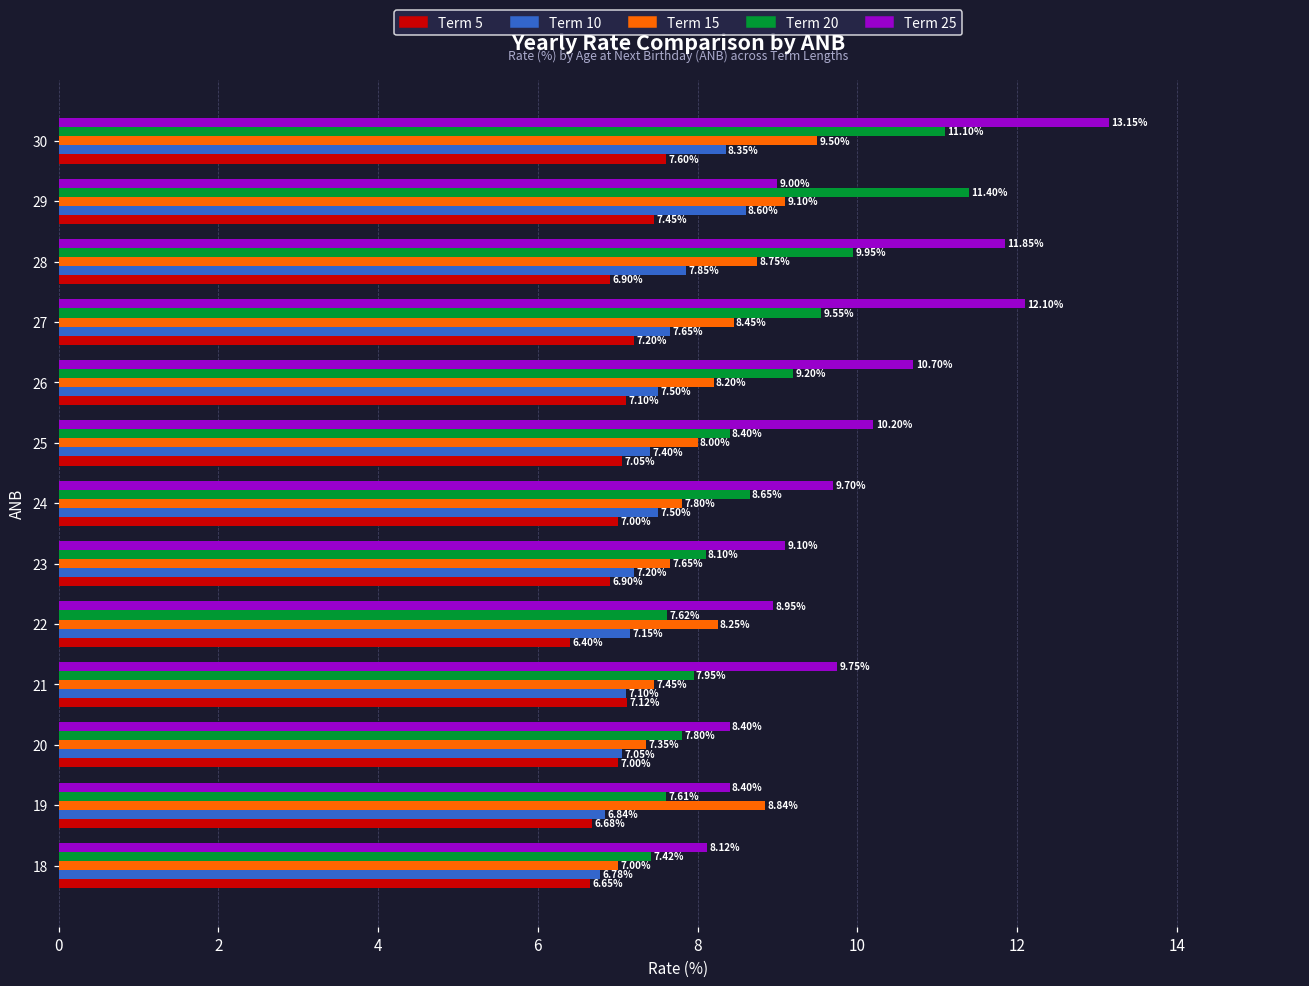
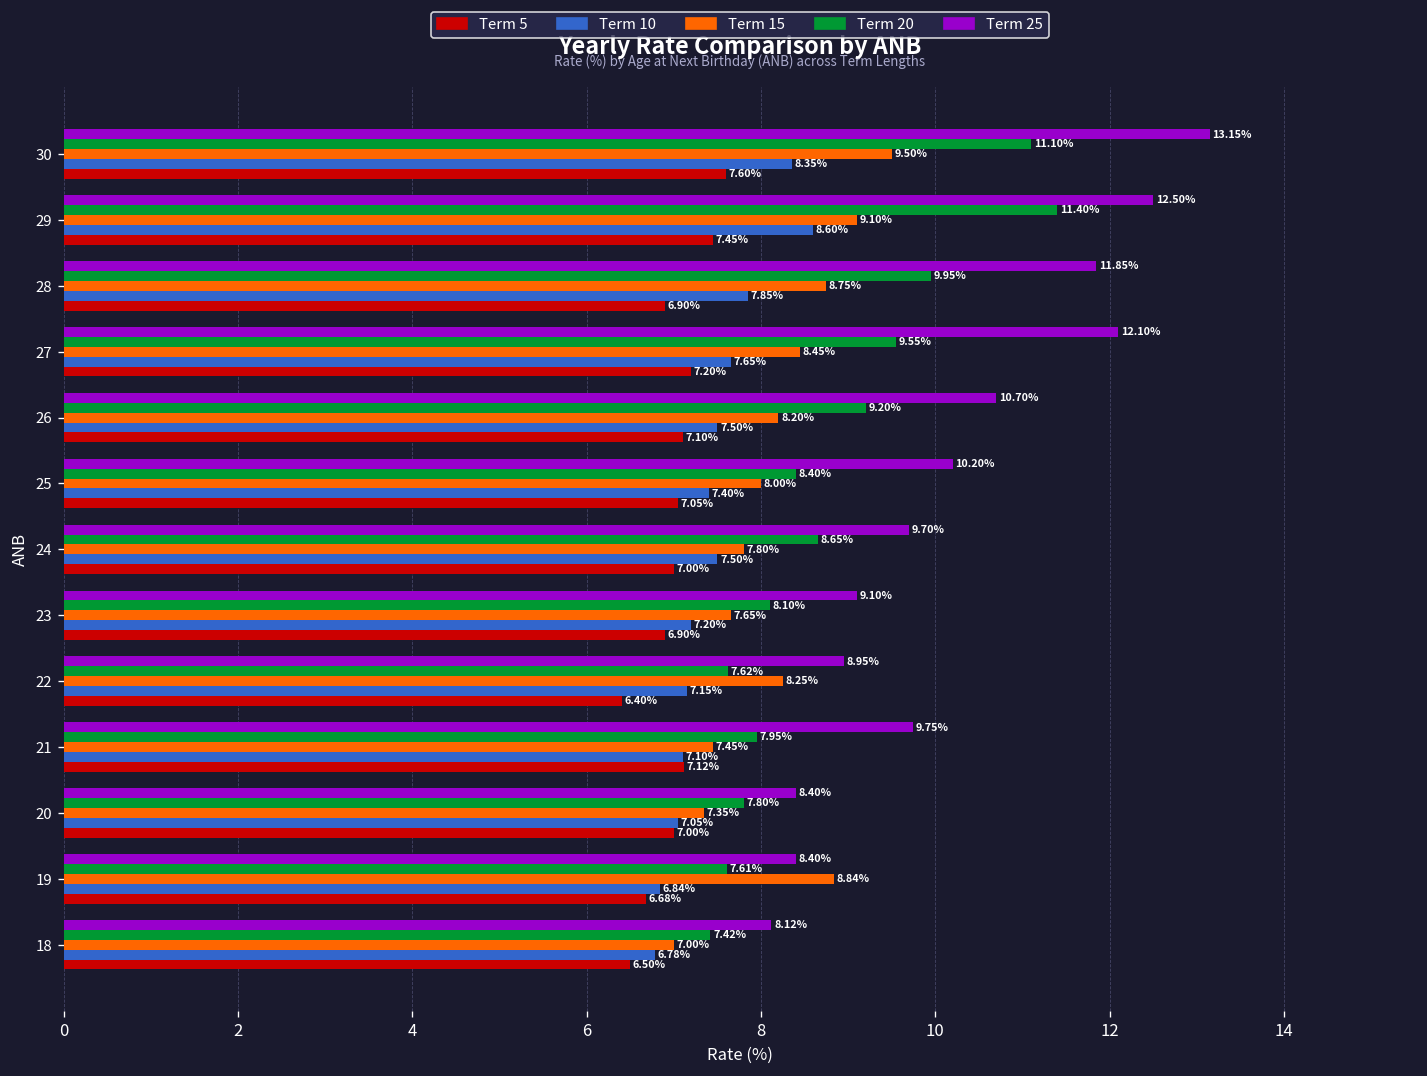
Term 25, 29: 9.00% -> 12.50%
Term 5, 18: 6.65% -> 6.50%
